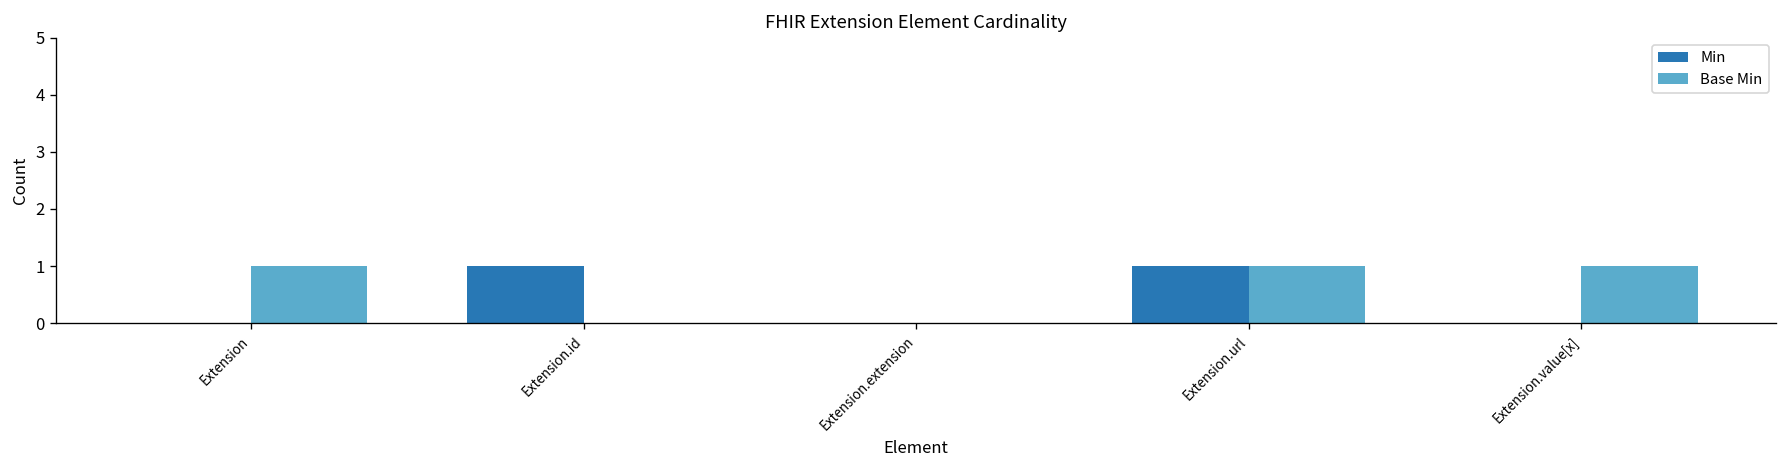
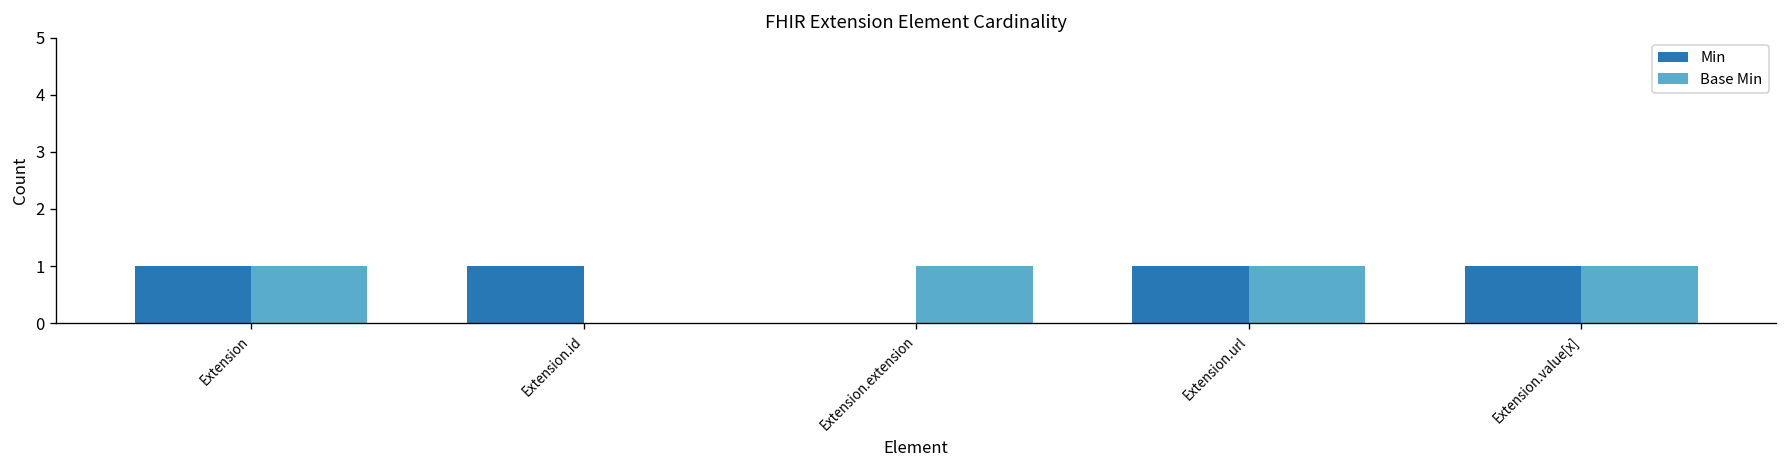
Min, Extension: 0 -> 1
Base Min, Extension.extension: 0 -> 1
Min, Extension.value[x]: 0 -> 1
